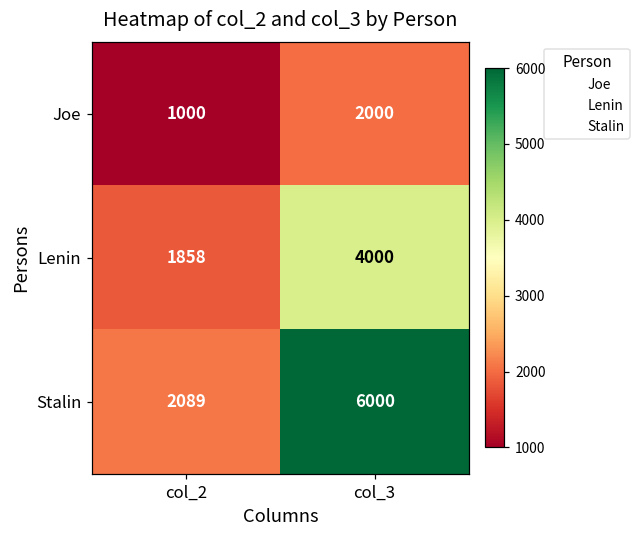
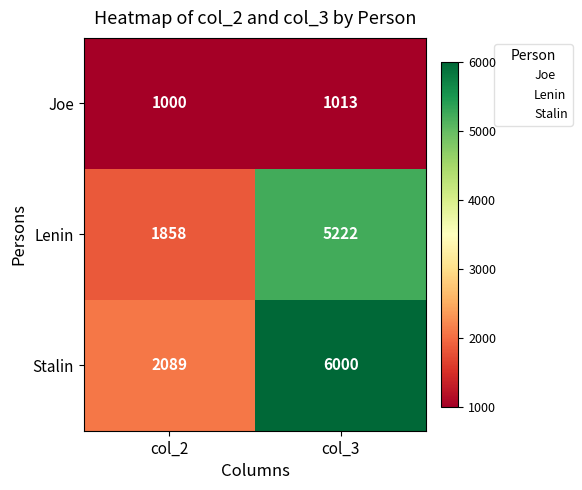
Joe, col_3: 2000 -> 1013
Lenin, col_3: 4000 -> 5222
